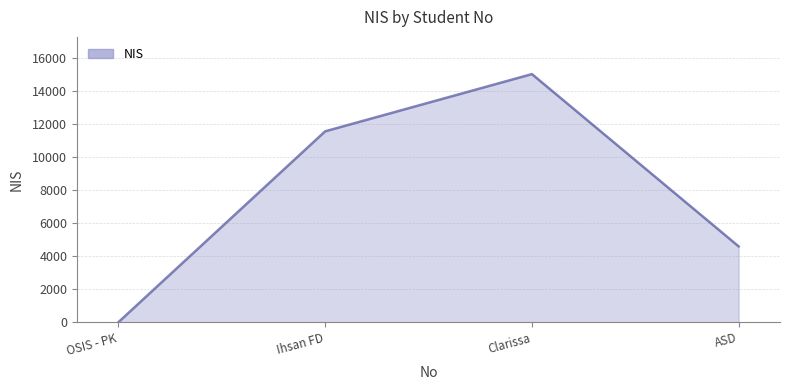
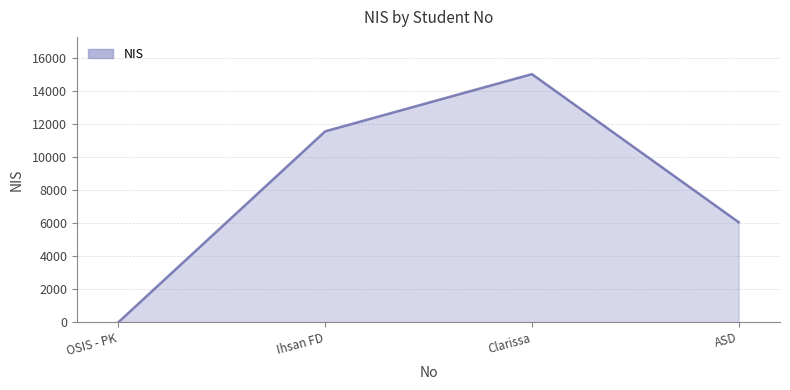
ASD: 4600 -> 6100
